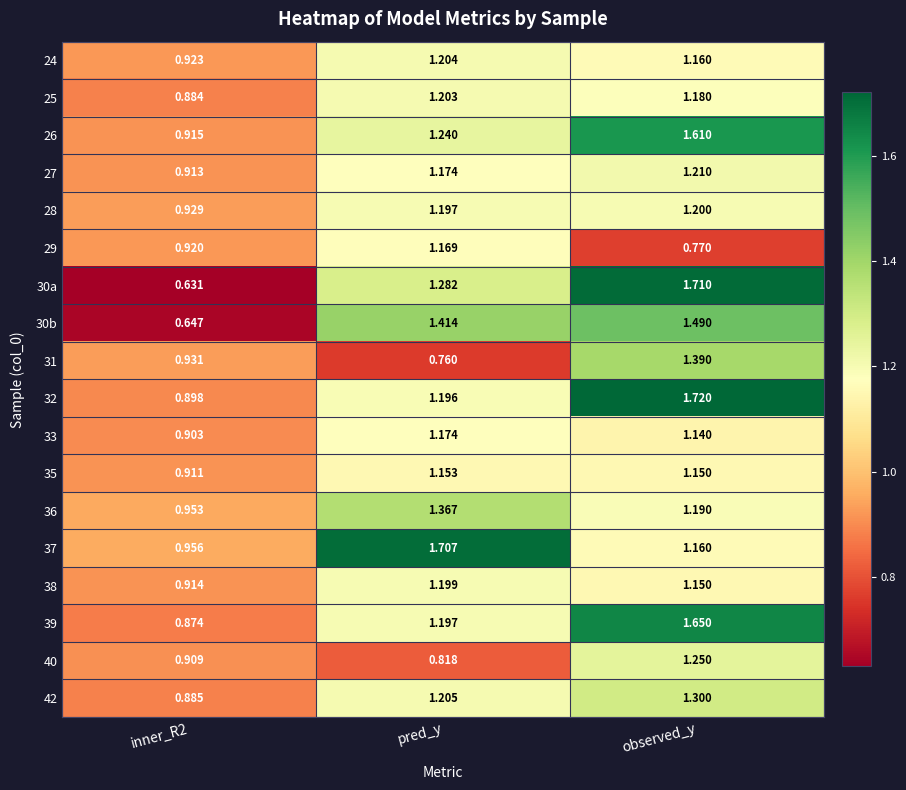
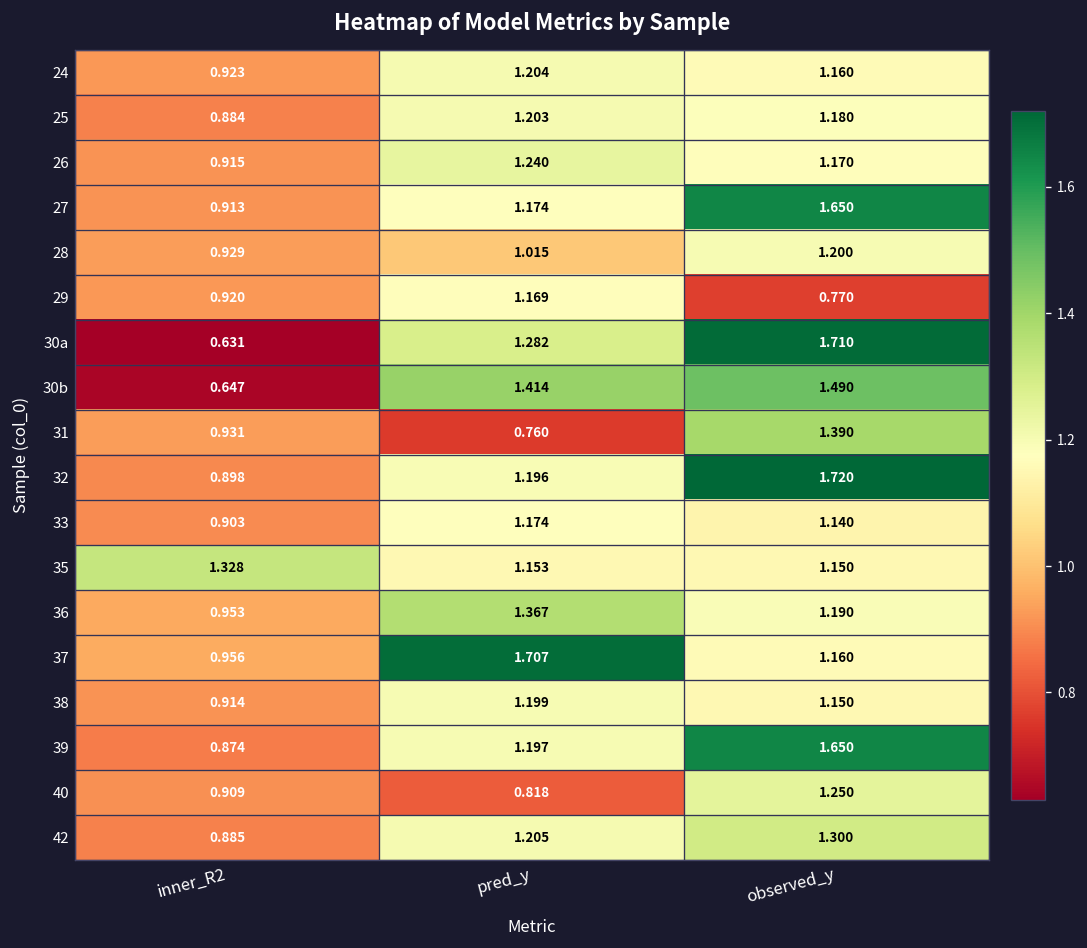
26, observed_y: 1.610 -> 1.170
27, observed_y: 1.210 -> 1.650
28, pred_y: 1.197 -> 1.015
35, inner_R2: 0.911 -> 1.328
